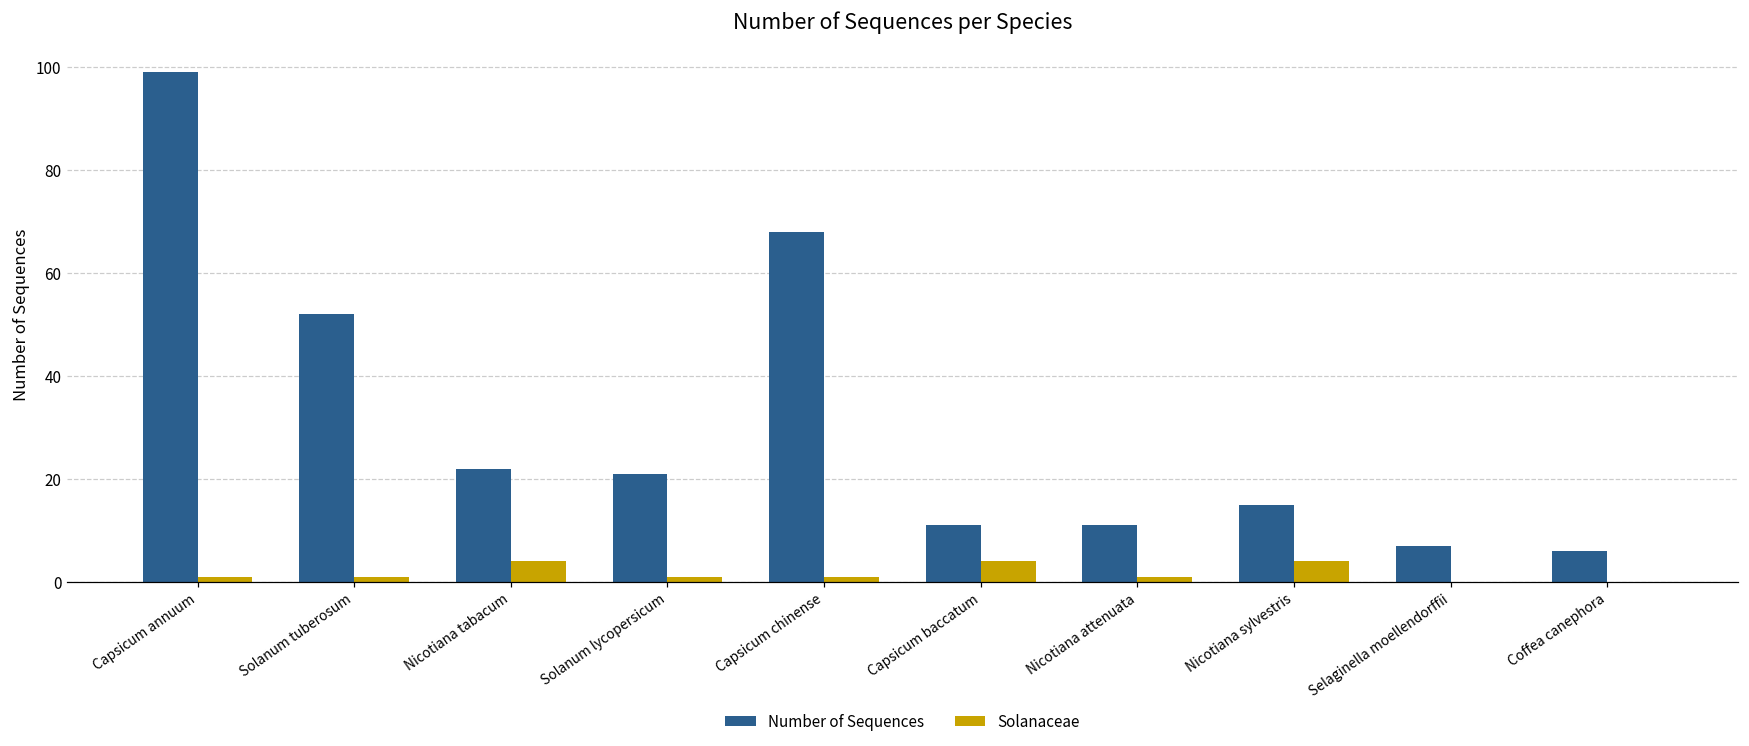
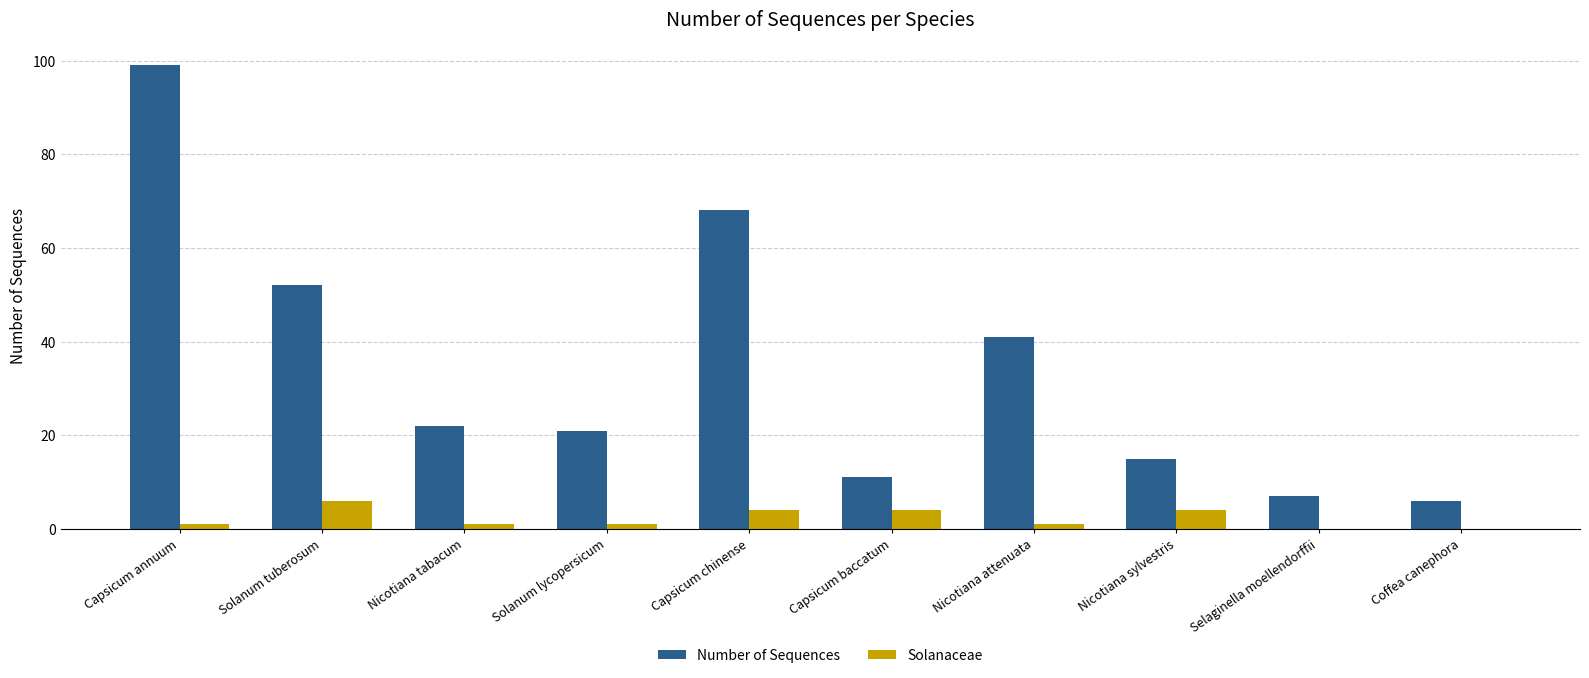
Solanaceae, Solanum tuberosum: 1 -> 6
Solanaceae, Nicotiana tabacum: 4 -> 1
Solanaceae, Capsicum chinense: 1 -> 4
Number of Sequences, Nicotiana attenuata: 11 -> 41
